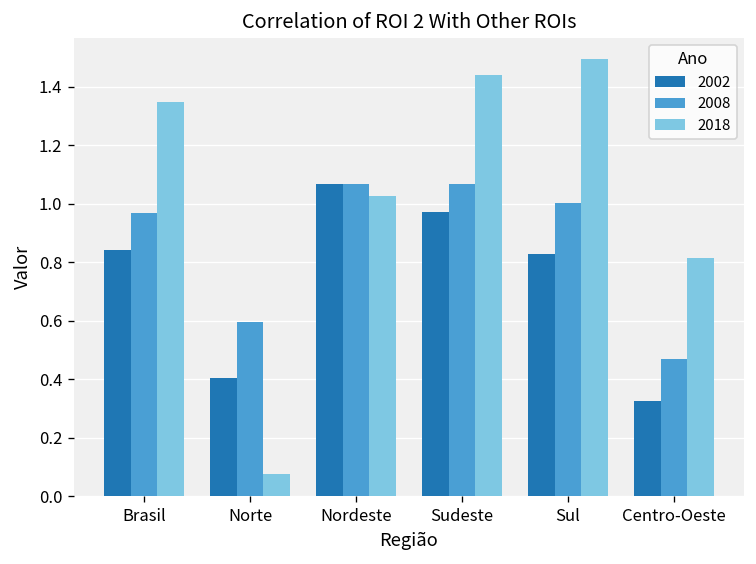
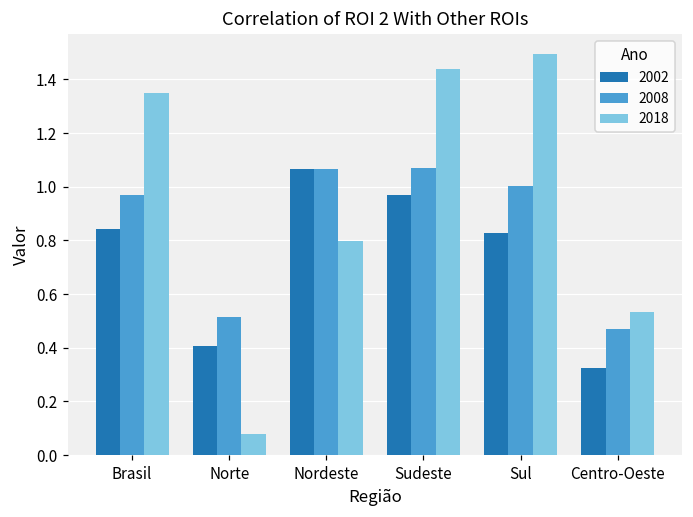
2008, Norte: 0.60 -> 0.51
2018, Nordeste: 1.03 -> 0.80
2018, Centro-Oeste: 0.81 -> 0.53
